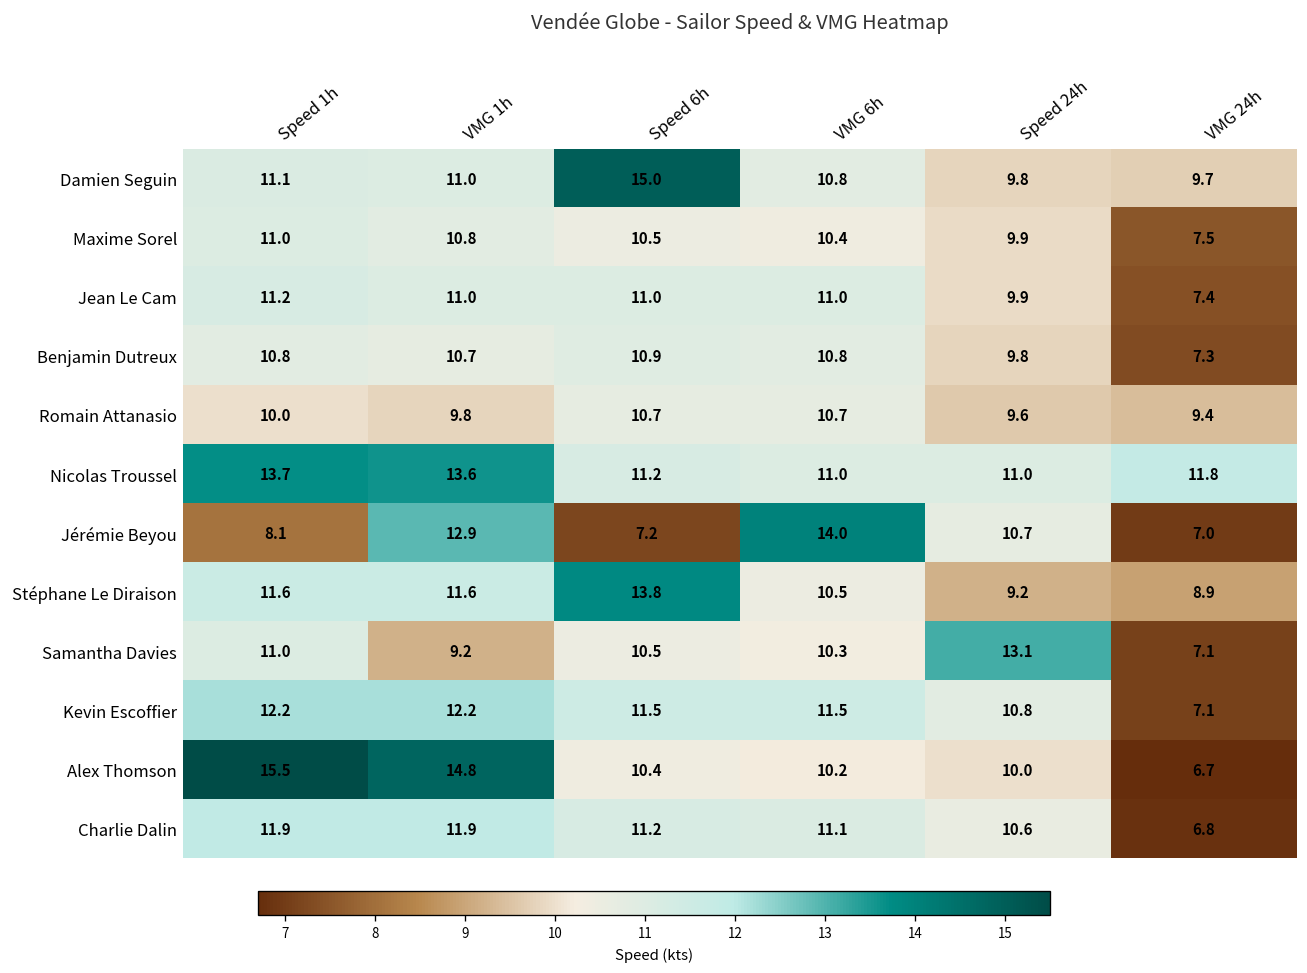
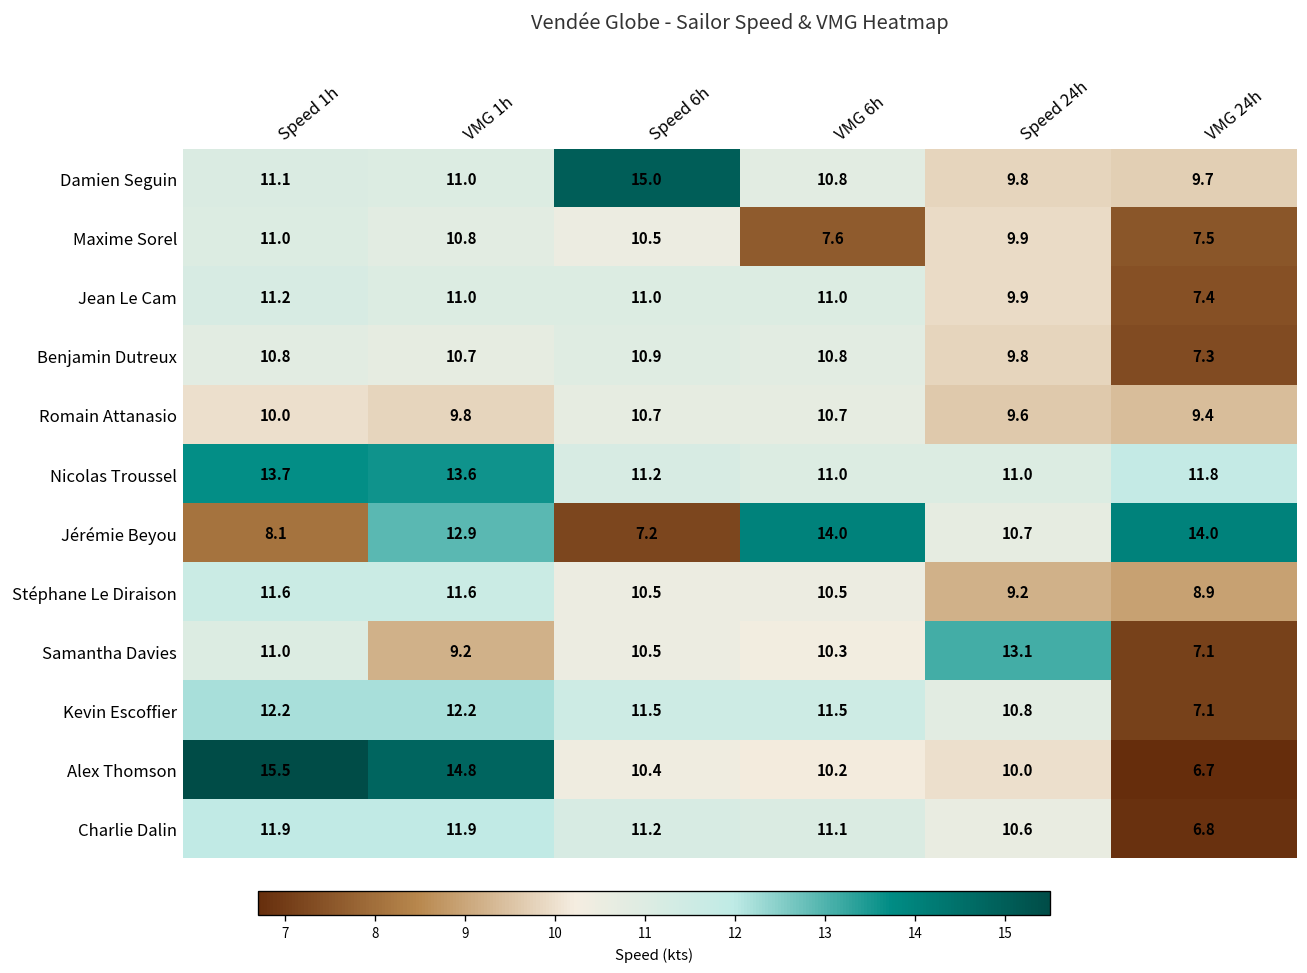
Maxime Sorel, VMG 6h: 10.4 -> 7.6
Jérémie Beyou, VMG 24h: 7.0 -> 14.0
Stéphane Le Diraison, Speed 6h: 13.8 -> 10.5
